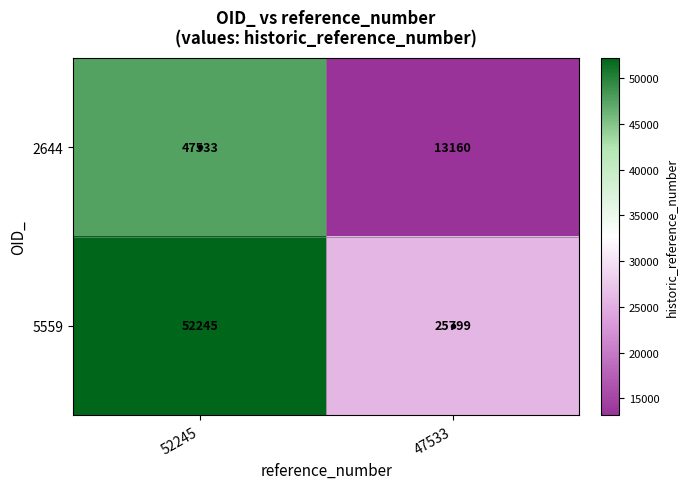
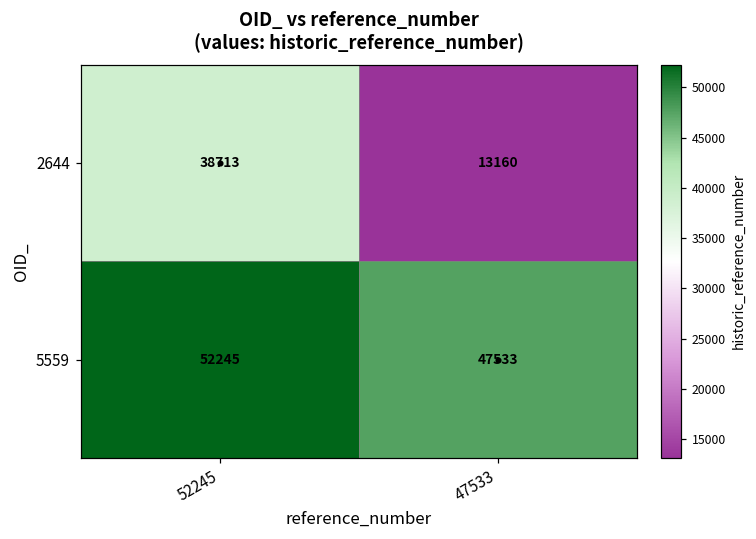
2644, 52245: 47533 -> 38713
5559, 47533: 25799 -> 47533
